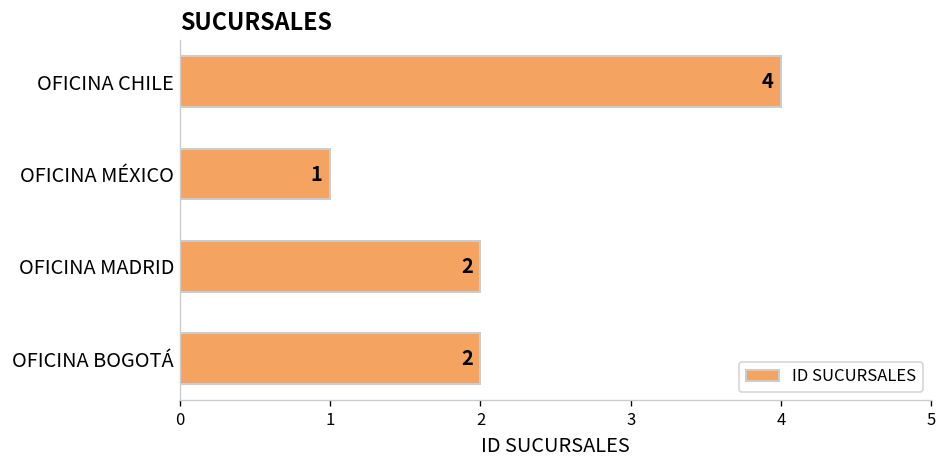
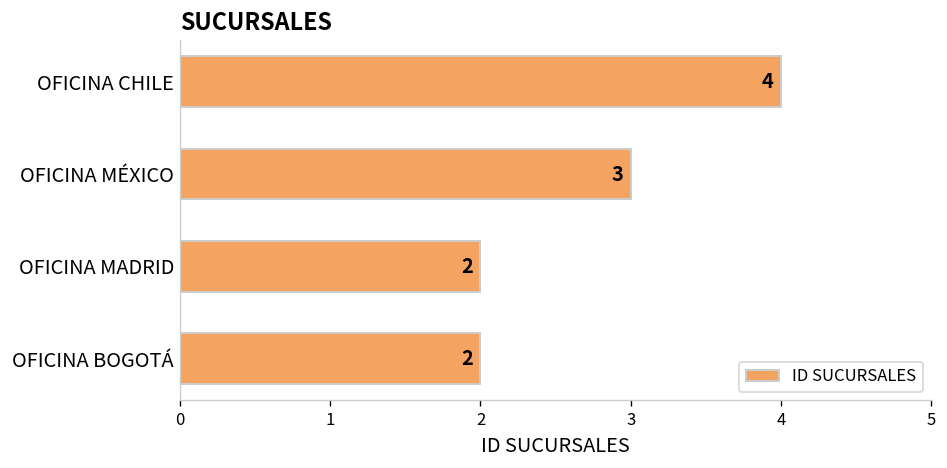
OFICINA MÉXICO: 1 -> 3
